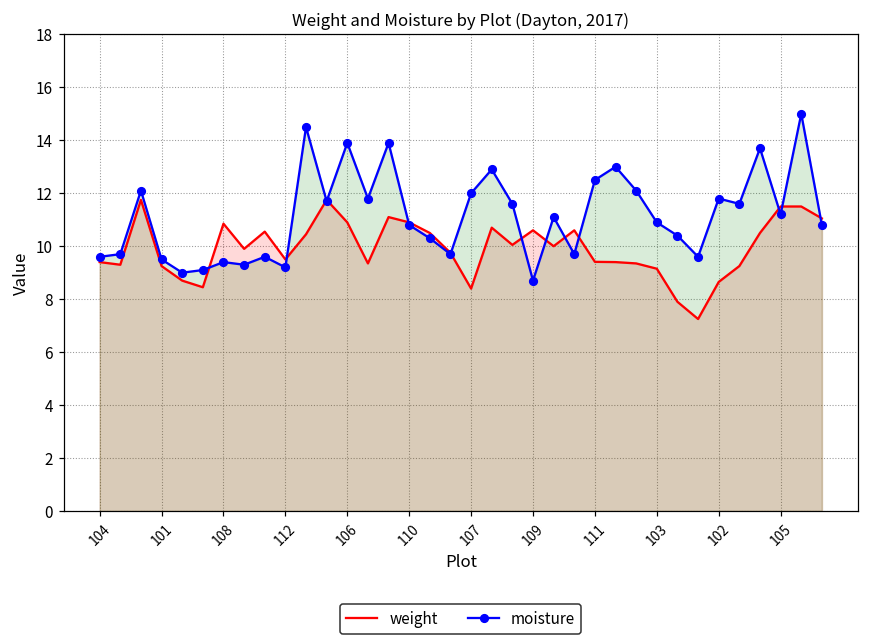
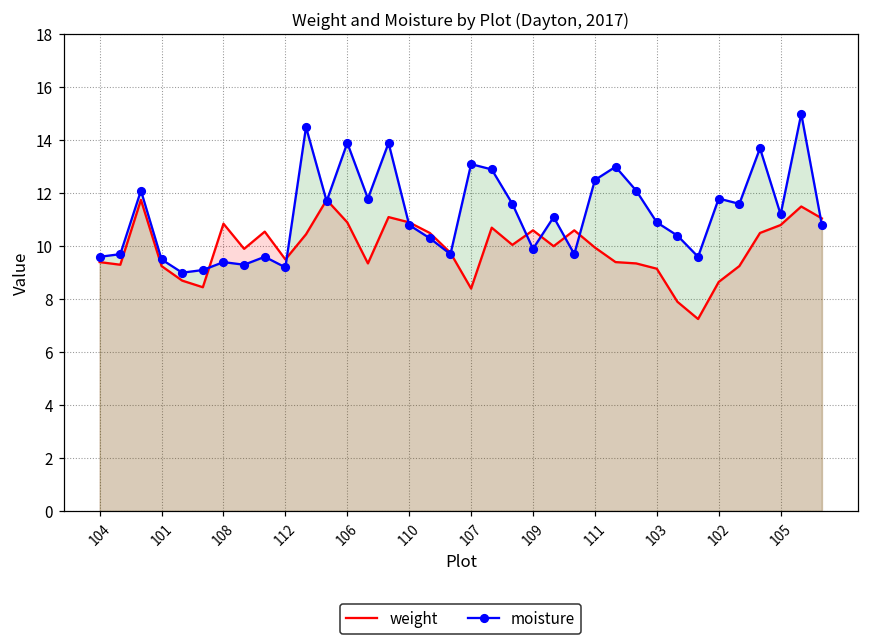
moisture, 107: 12.0 -> 13.1
moisture, 109: 8.7 -> 9.9
weight, 111: 9.4 -> 10.0
weight, 105: 11.5 -> 10.8
